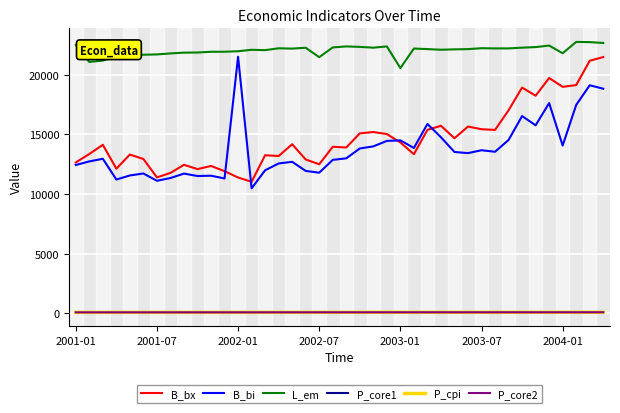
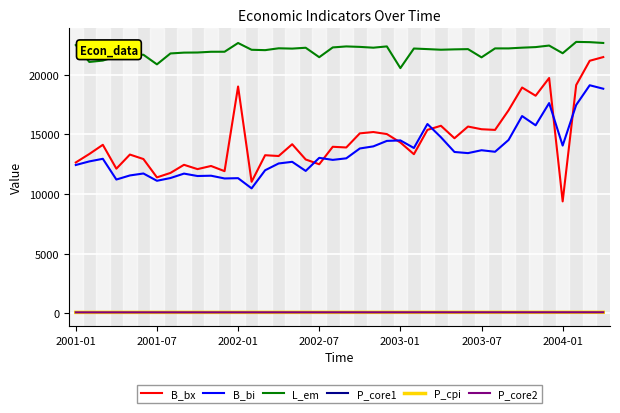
L_em, 2001-07: 21700 -> 20900
B_bx, 2002-01: 11400 -> 19000
B_bi, 2002-01: 21500 -> 11300
L_em, 2002-01: 22000 -> 22700
B_bi, 2002-07: 11800 -> 13000
L_em, 2003-07: 22200 -> 21500
B_bx, 2004-01: 19000 -> 9400
